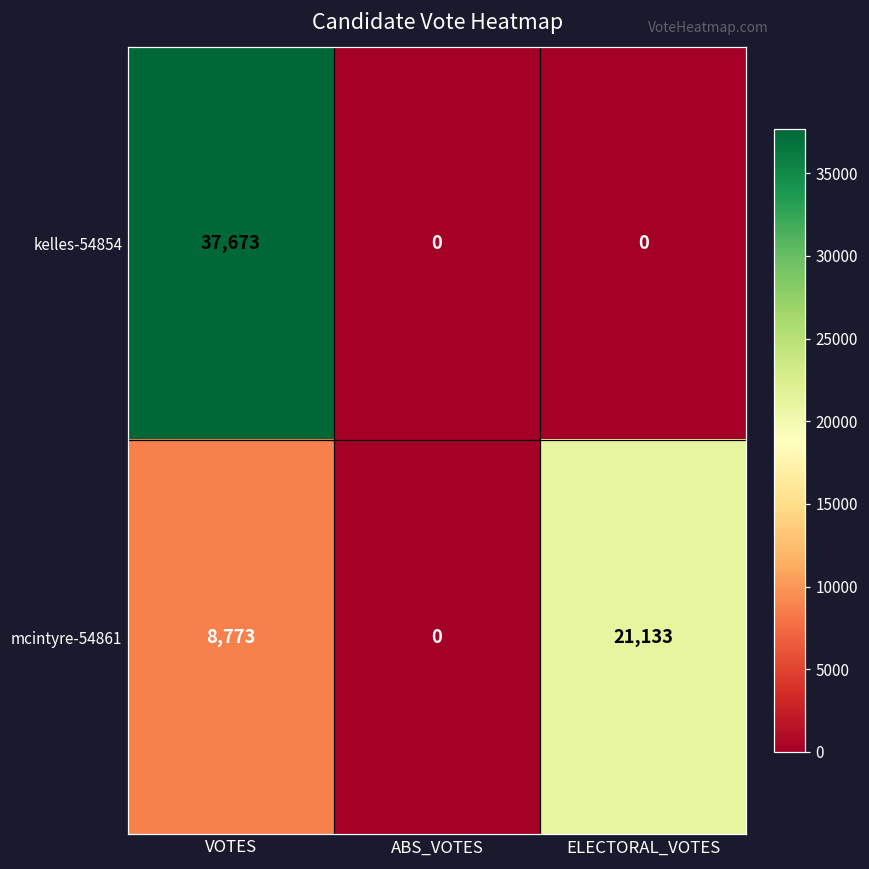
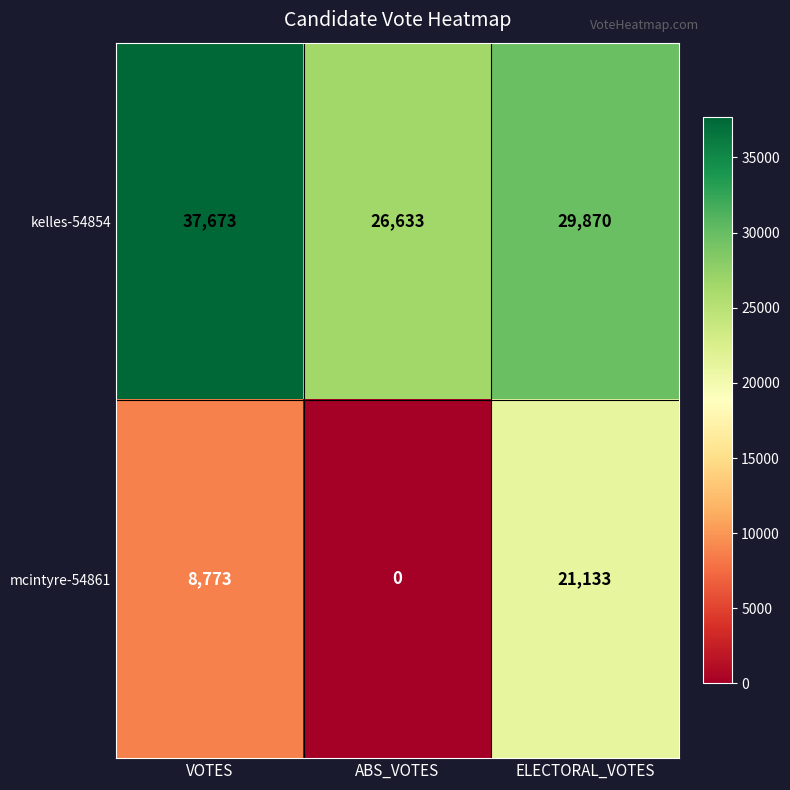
kelles-54854, ABS_VOTES: 0 -> 26,633
kelles-54854, ELECTORAL_VOTES: 0 -> 29,870
